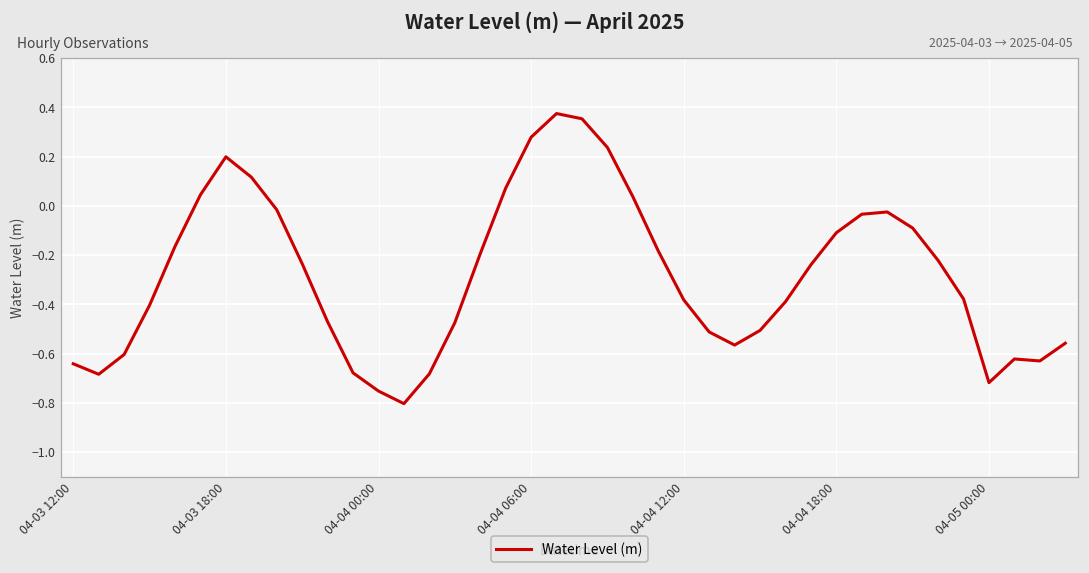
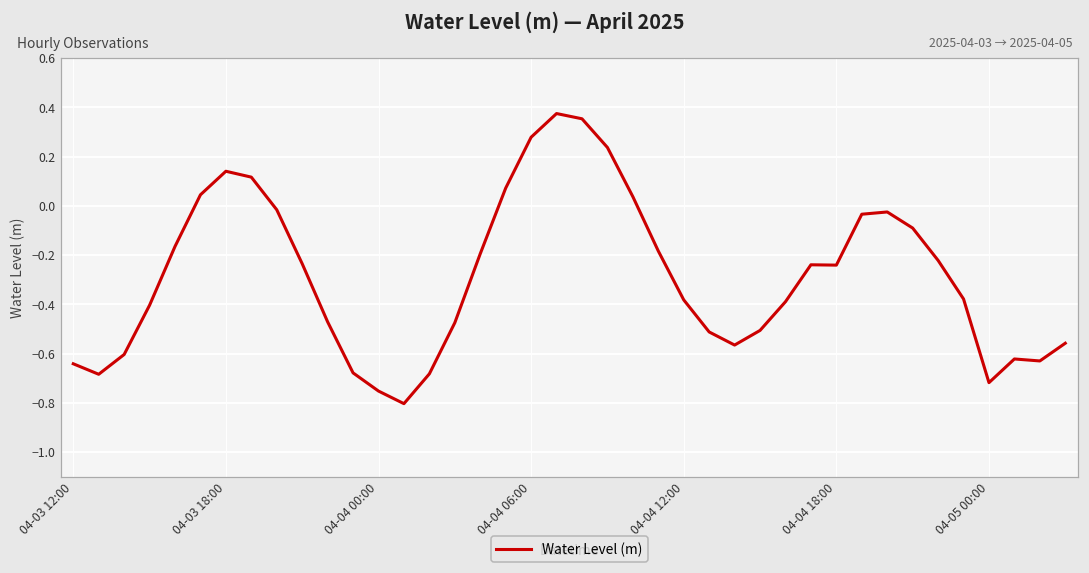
04-03 18:00: 0.20 -> 0.14
04-04 18:00: -0.11 -> -0.24
